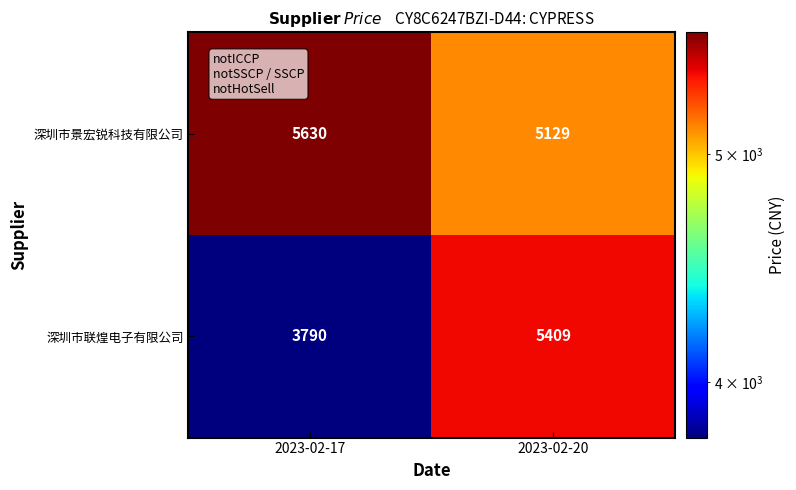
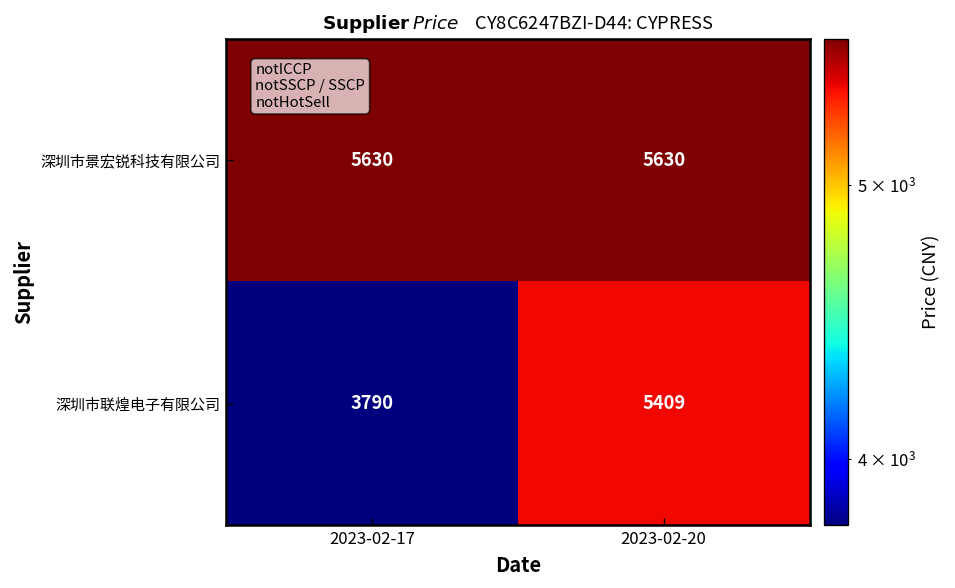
深圳市景宏锐科技有限公司, 2023-02-20: 5129 -> 5630
